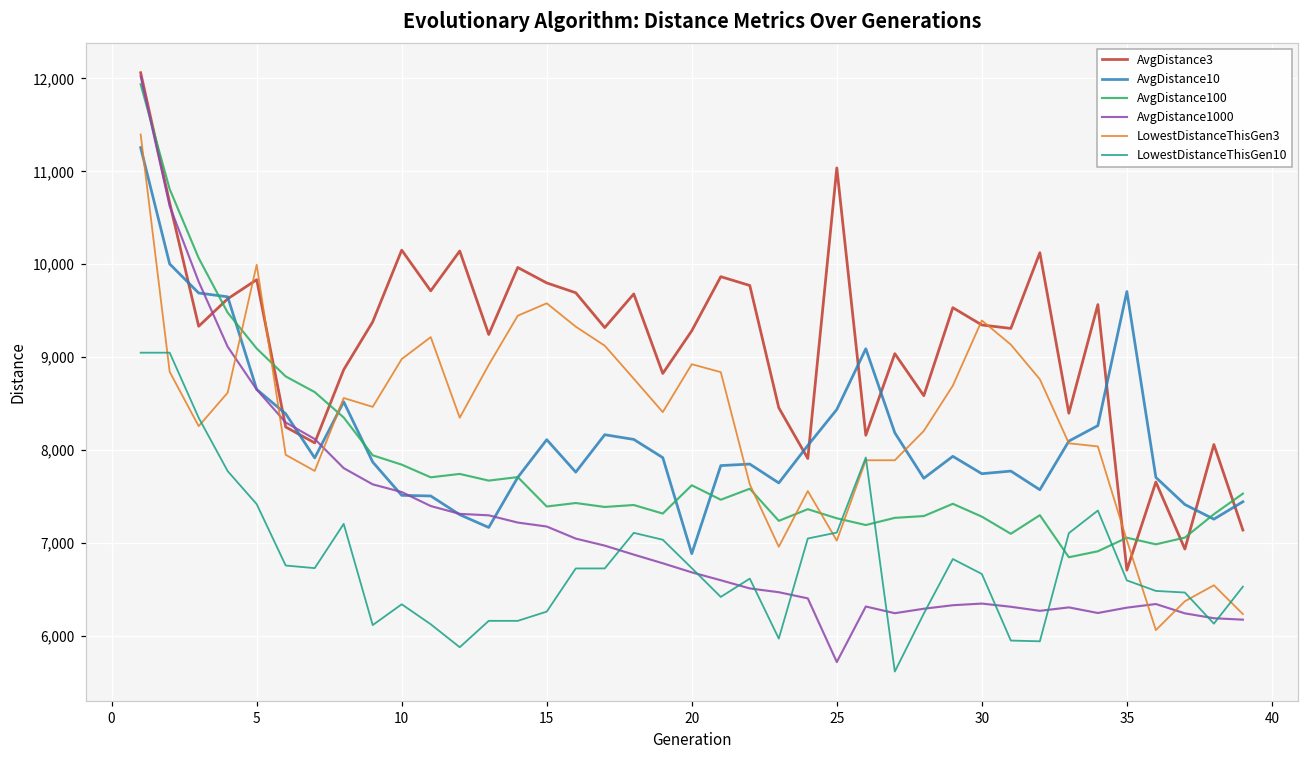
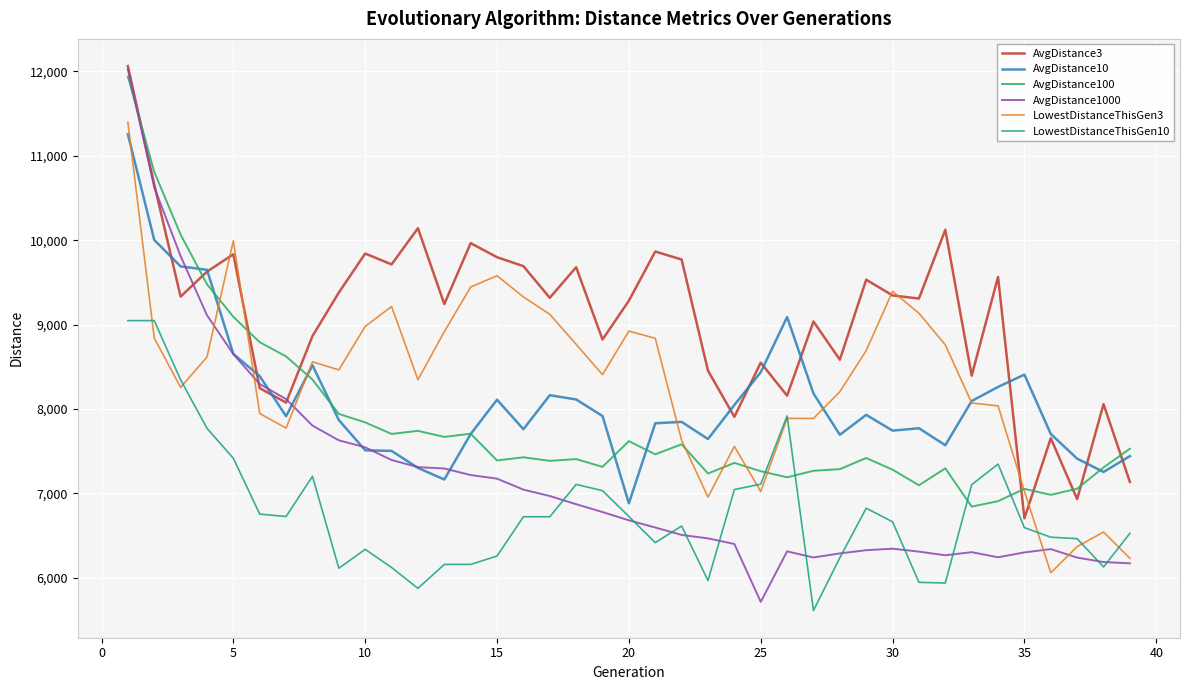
AvgDistance3, 10: 10,200 -> 9,800
AvgDistance3, 25: 11,000 -> 8,500
AvgDistance10, 35: 9,700 -> 8,400
